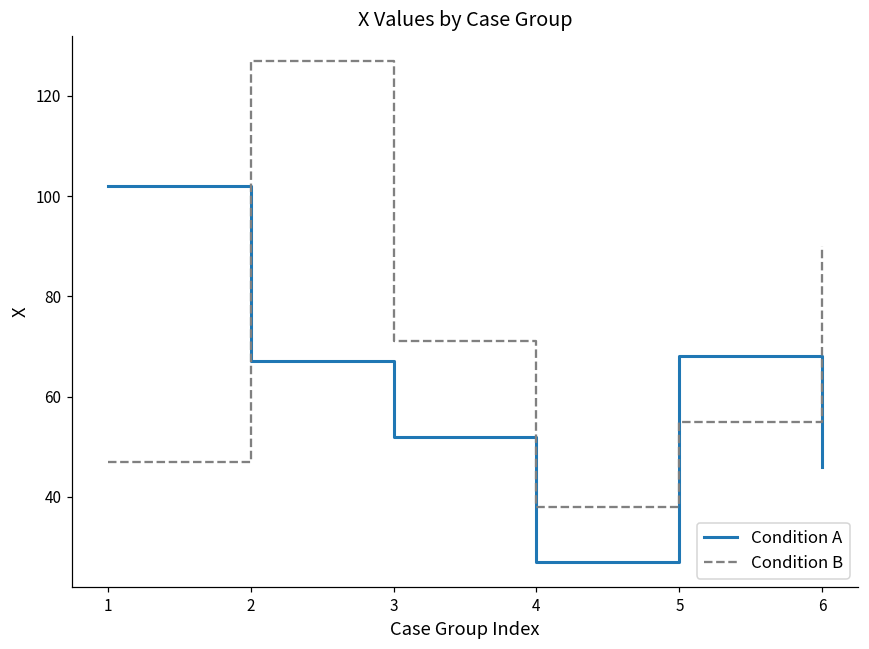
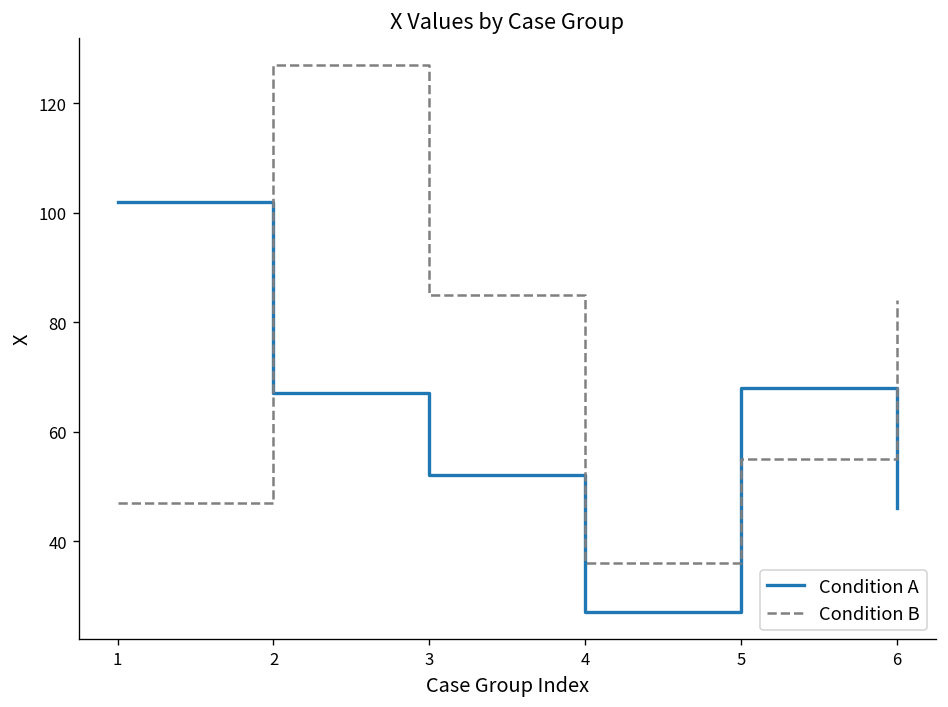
Condition B, 3: 71 -> 85
Condition B, 4: 38 -> 36
Condition B, 6: 90 -> 84
